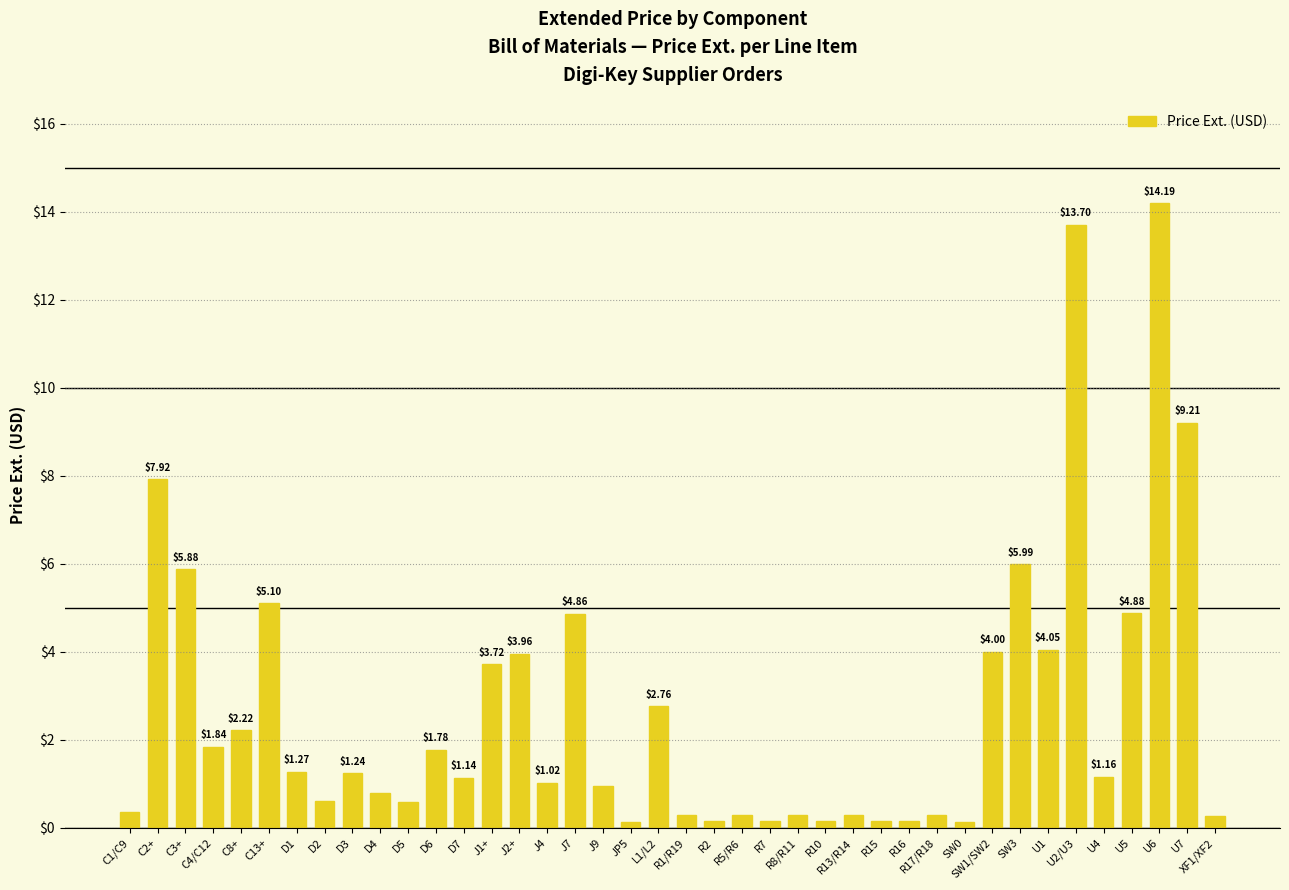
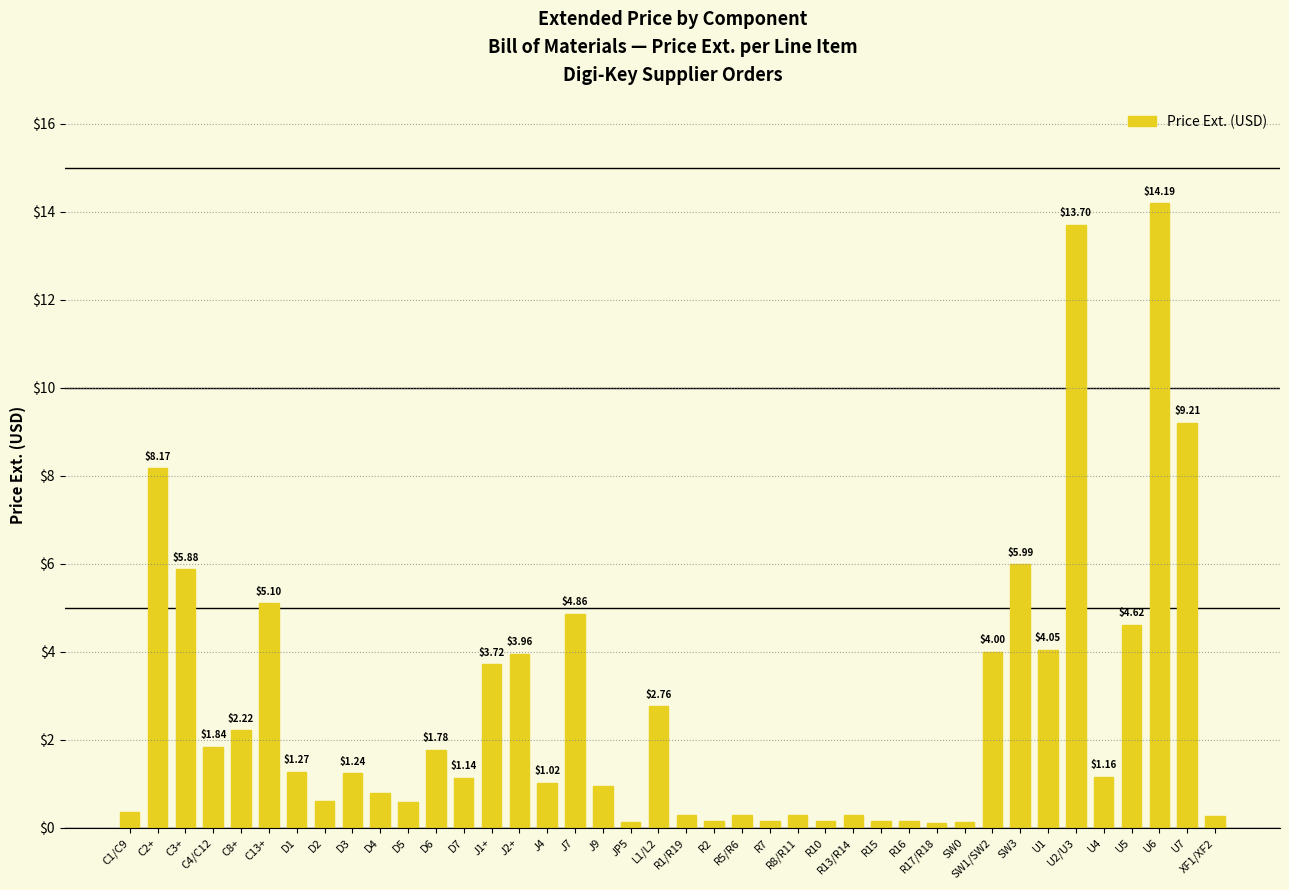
C2+: $7.92 -> $8.17
R17/R18: $0.3 -> $0.1
U5: $4.88 -> $4.62
